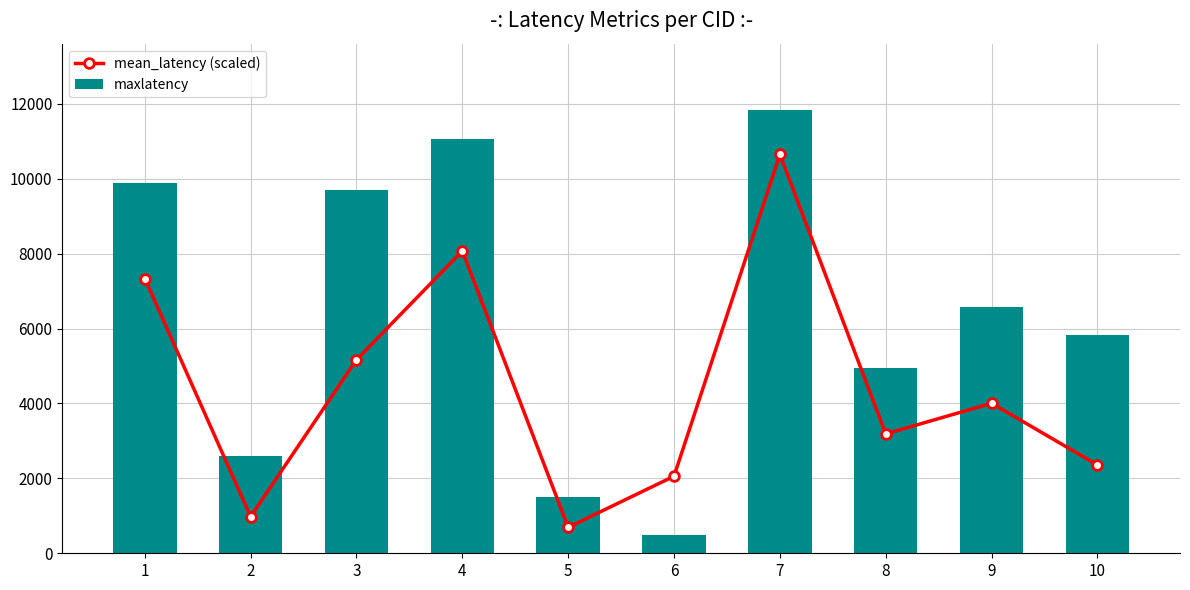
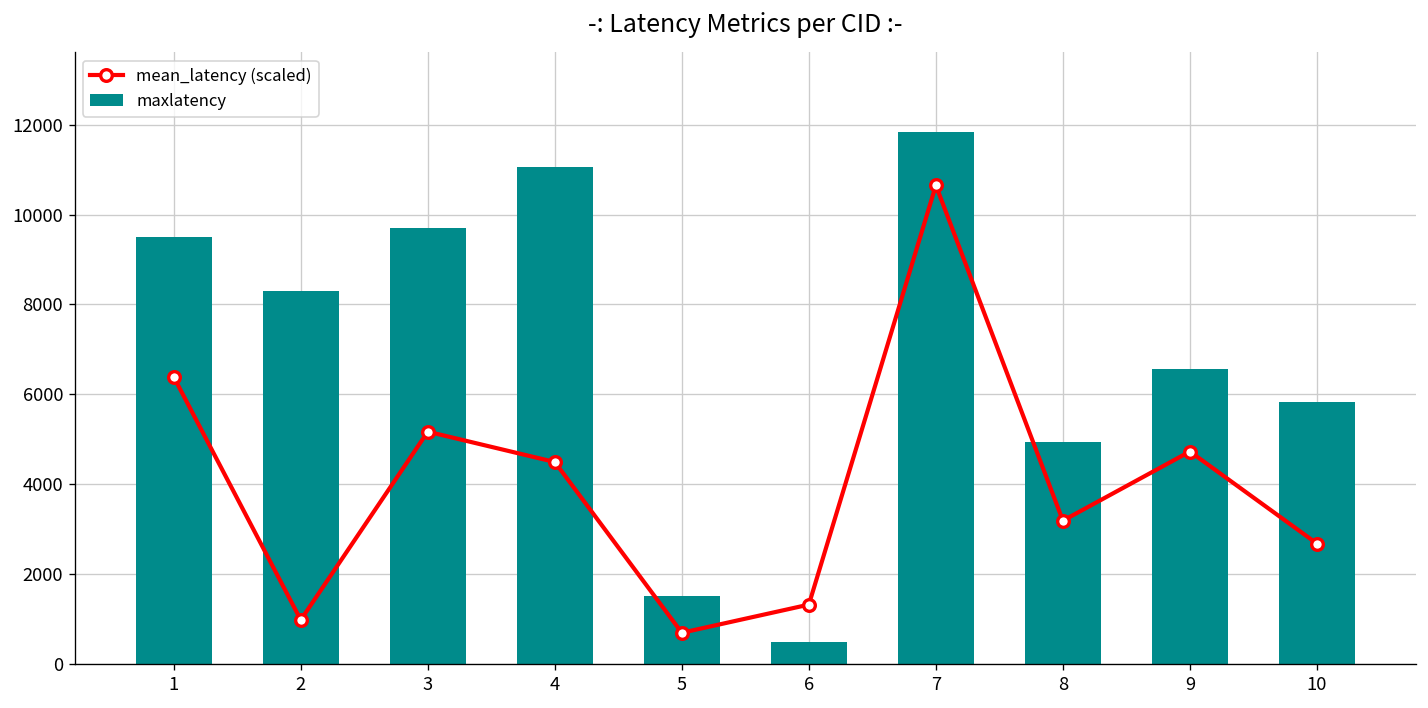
mean_latency (scaled), 1: 7300 -> 6400
maxlatency, 1: 9900 -> 9500
maxlatency, 2: 2600 -> 8300
mean_latency (scaled), 4: 8100 -> 4500
mean_latency (scaled), 6: 2100 -> 1300
mean_latency (scaled), 9: 4000 -> 4700
mean_latency (scaled), 10: 2400 -> 2700
